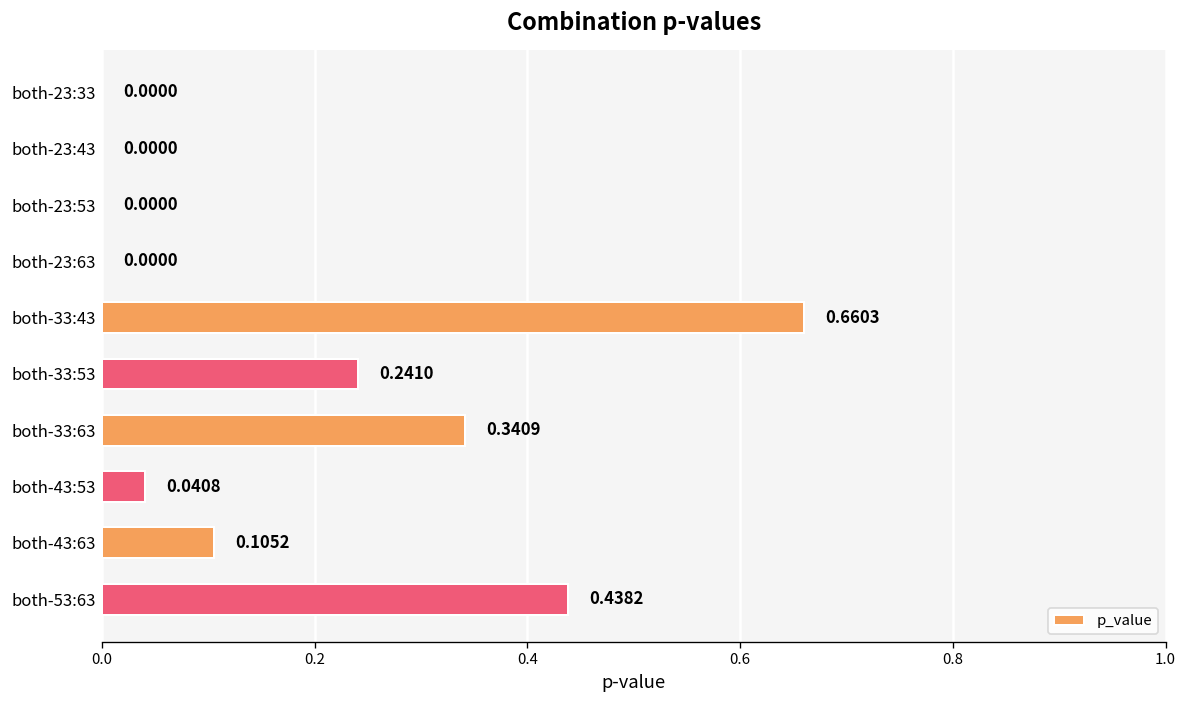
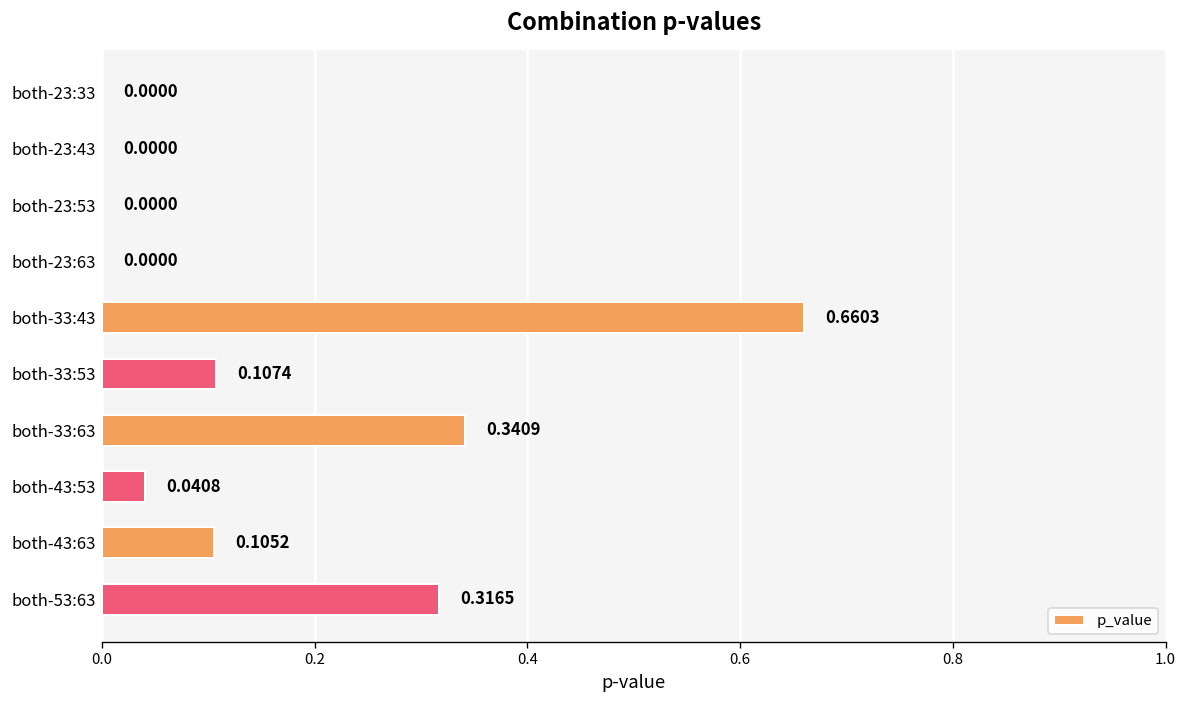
both-33:53: 0.2410 -> 0.1074
both-53:63: 0.4382 -> 0.3165
